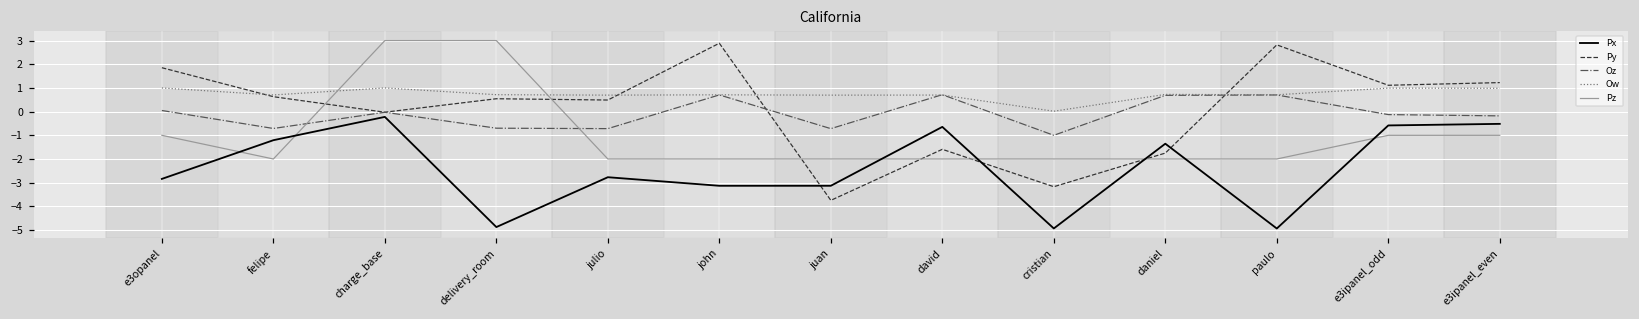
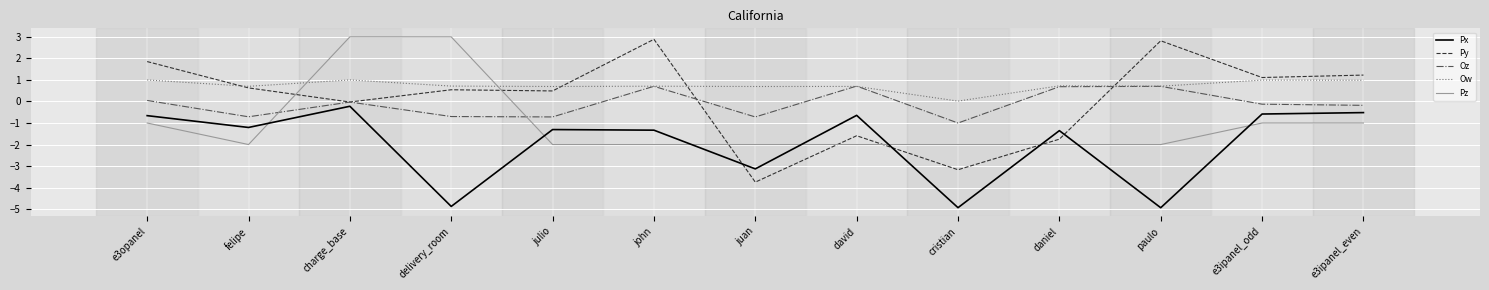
Px, e3opanel: -2.8 -> -0.7
Px, julio: -2.8 -> -1.3
Px, john: -3.1 -> -1.3
